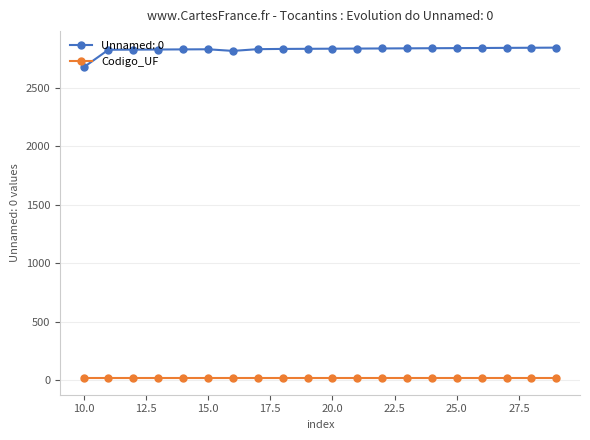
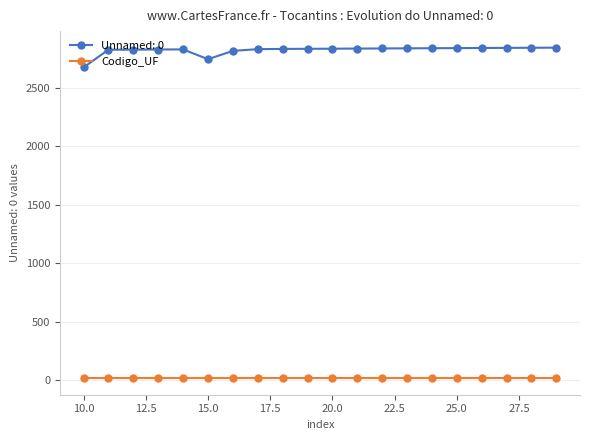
Unnamed: 0, 15.0: 2830 -> 2750
